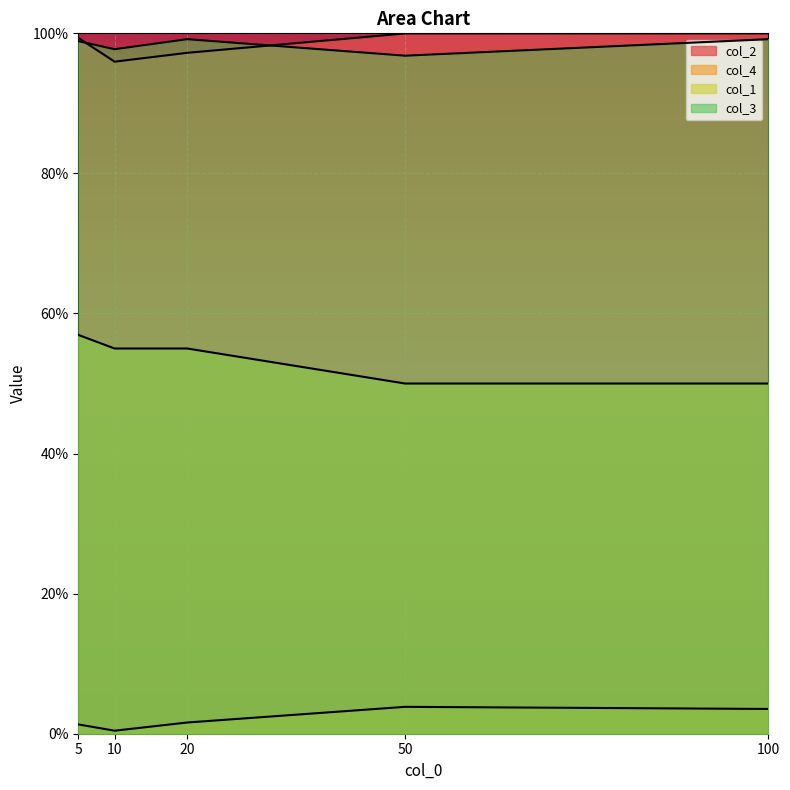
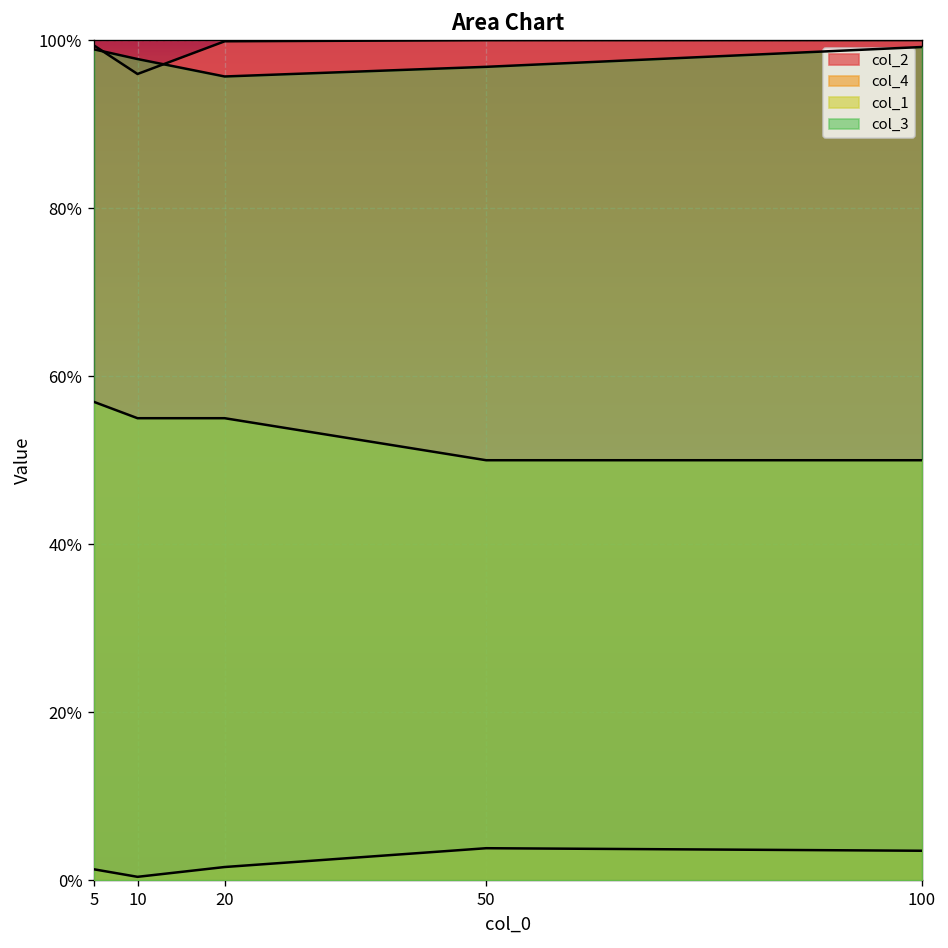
col_2, 20: 97% -> 100%
col_3, 20: 99% -> 96%
